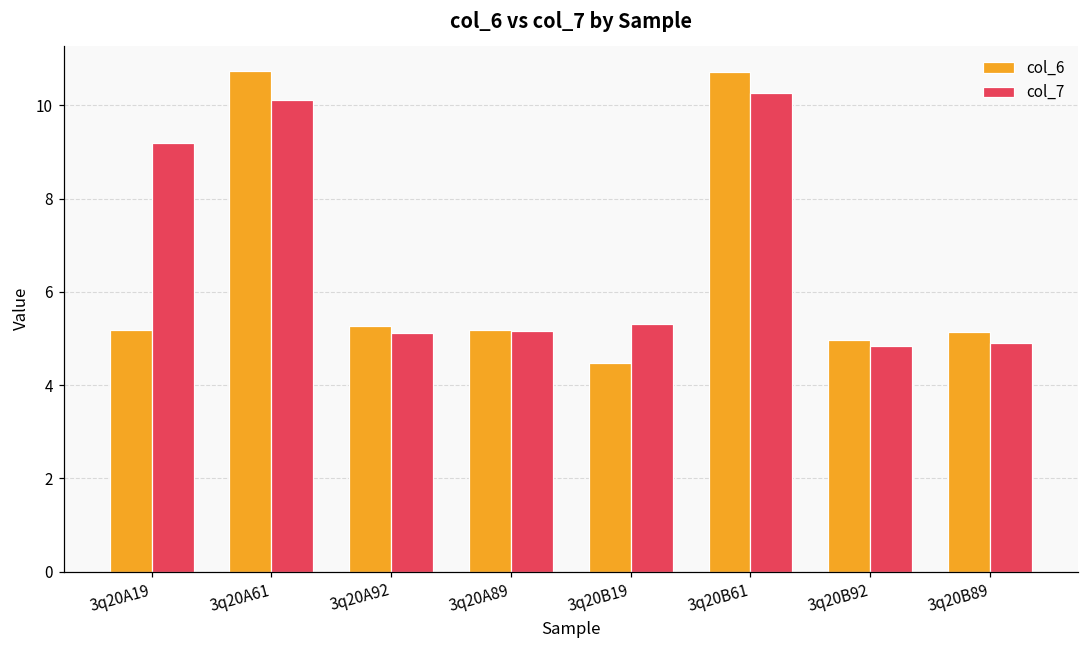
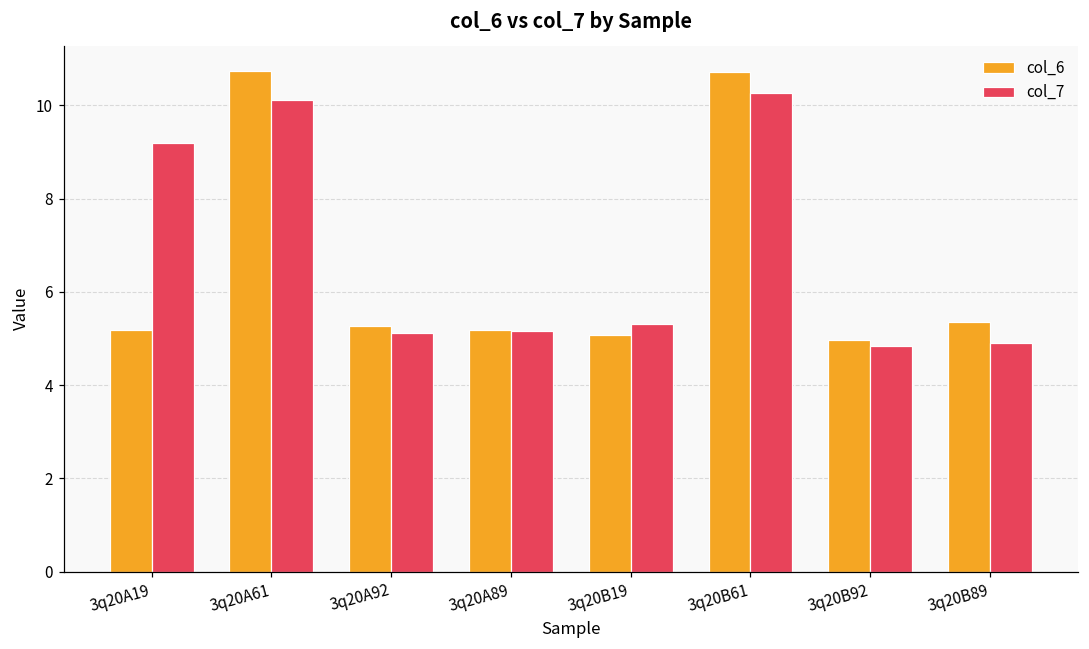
col_6, 3q20B19: 4.5 -> 5.1
col_6, 3q20B89: 5.1 -> 5.4
